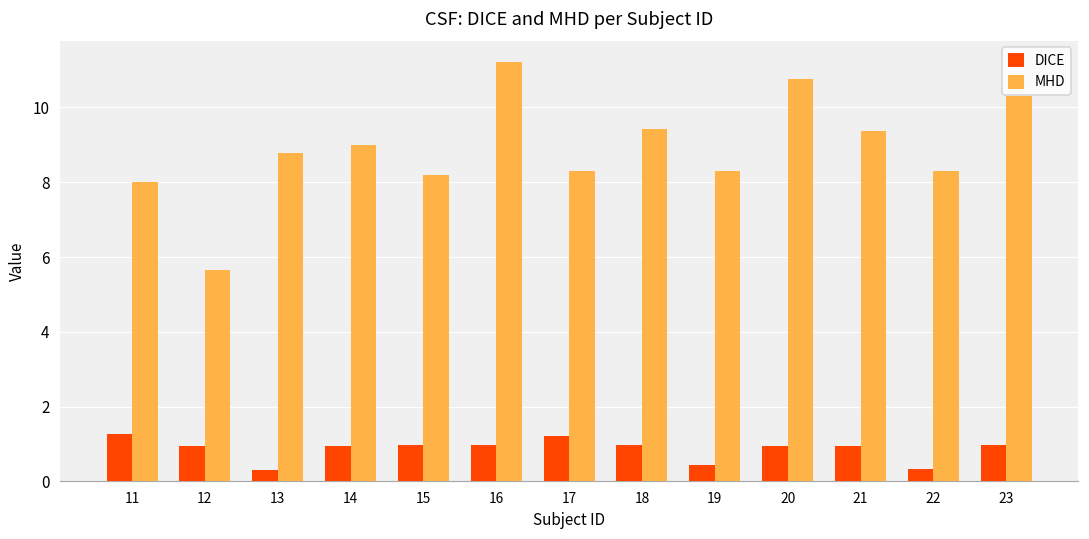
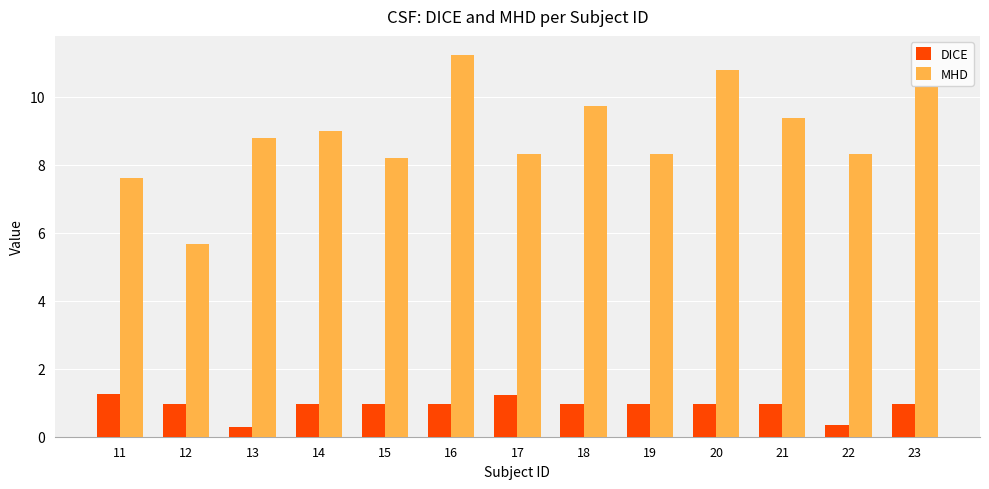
MHD, 11: 8.0 -> 7.6
MHD, 18: 9.4 -> 9.7
DICE, 19: 0.4 -> 1.0
